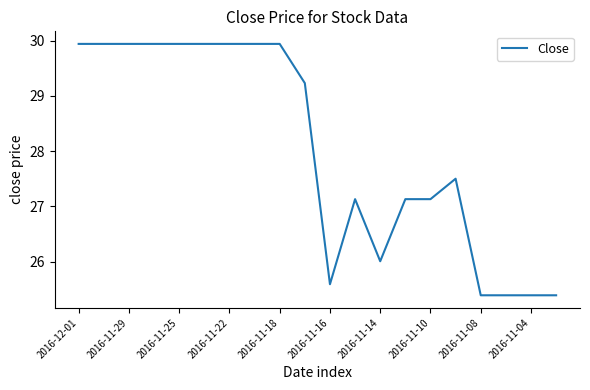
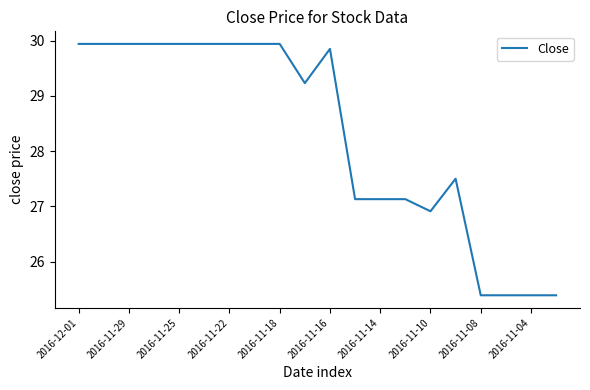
2016-11-16: 25.6 -> 29.9
2016-11-14: 26.0 -> 27.1
2016-11-10: 27.1 -> 26.9
